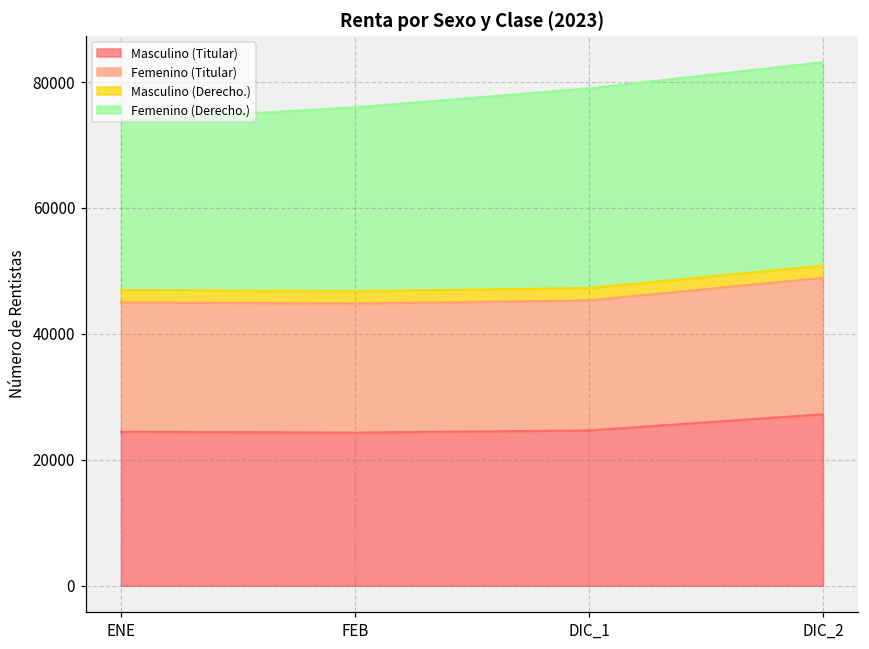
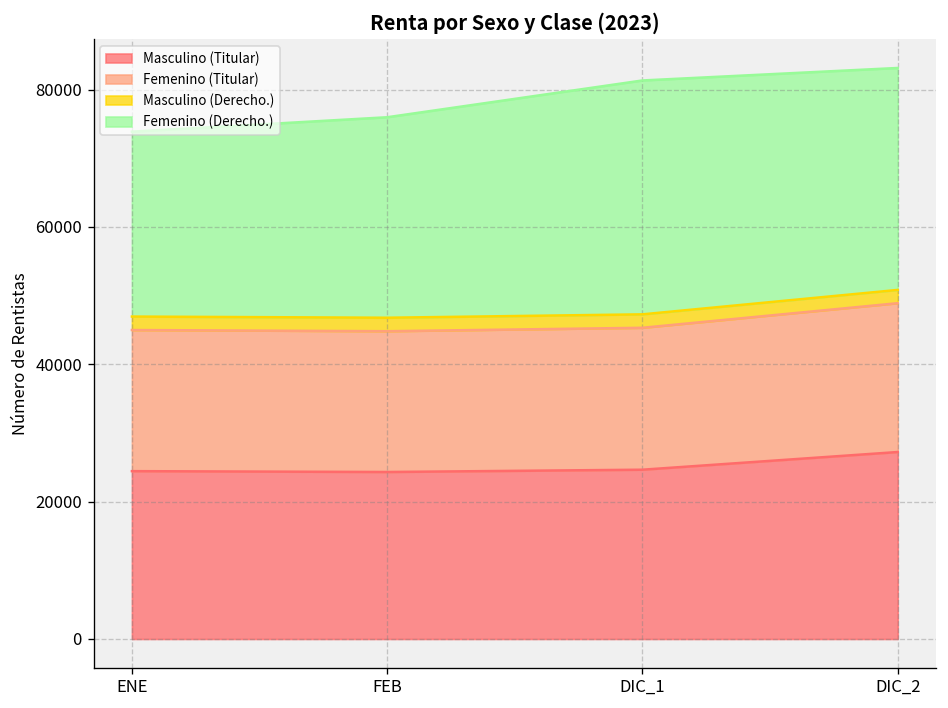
Femenino (Derecho.), DIC_1: 32000 -> 34000
